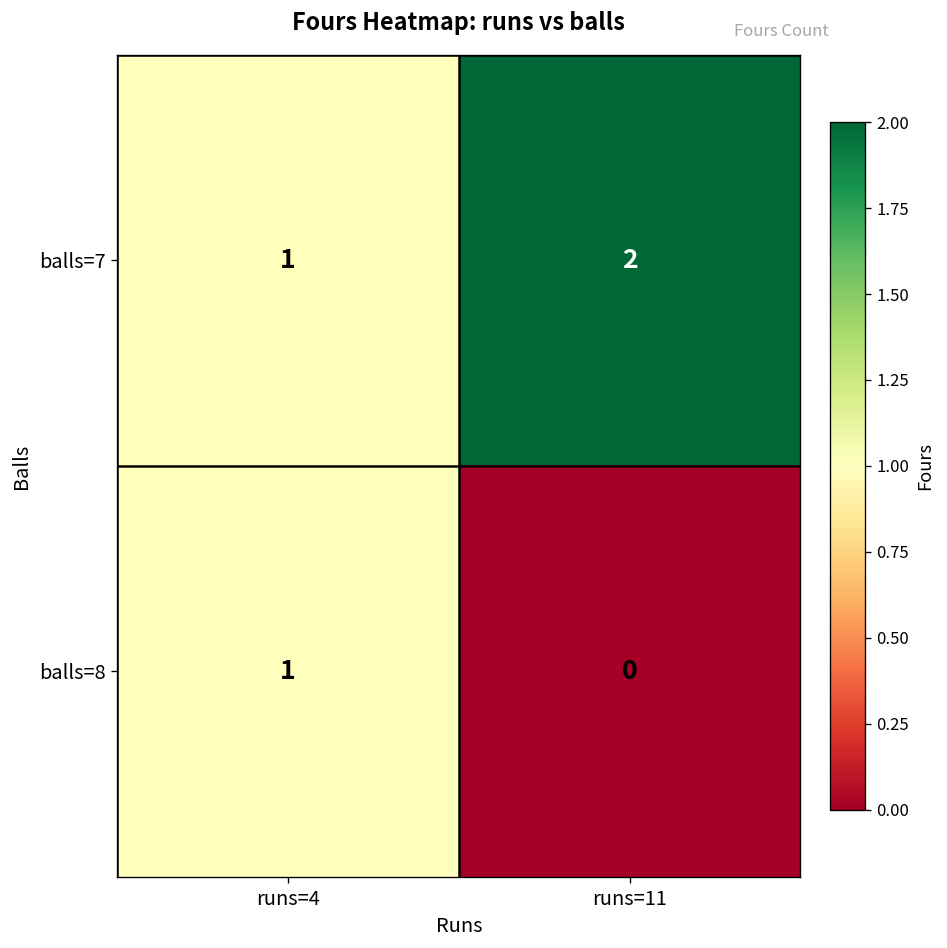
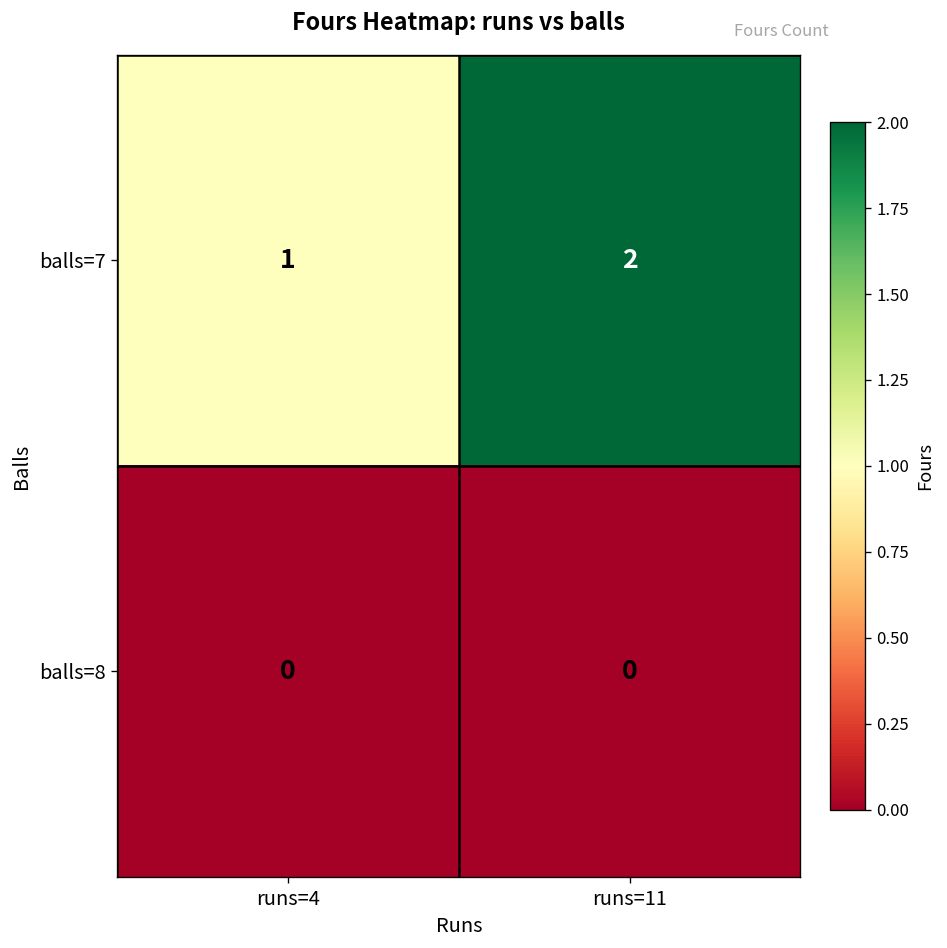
balls=8, runs=4: 1 -> 0
